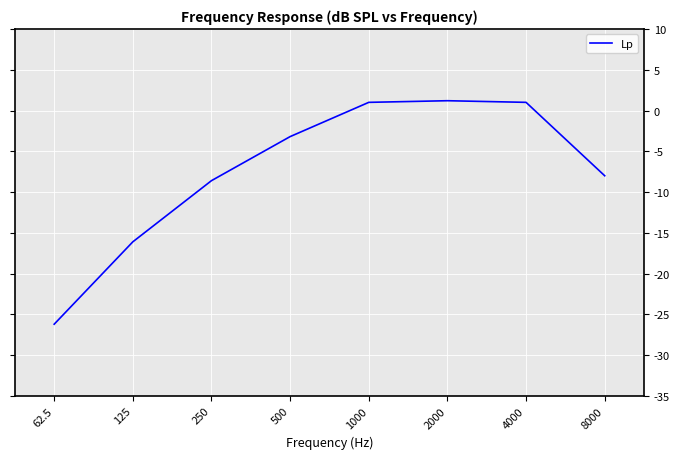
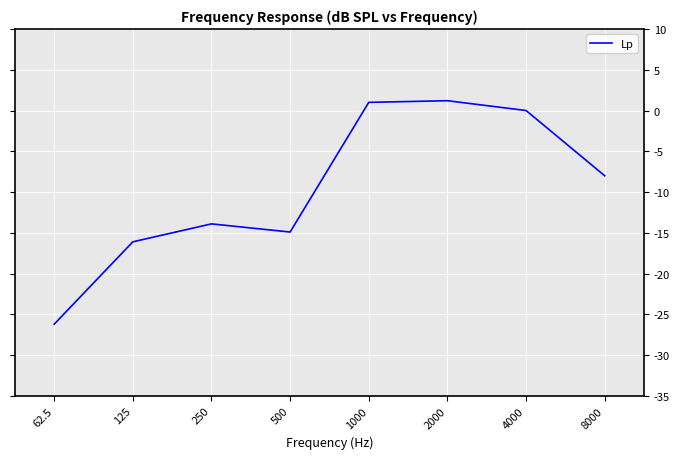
250: -9 -> -14
500: -3 -> -15
4000: 1 -> 0
